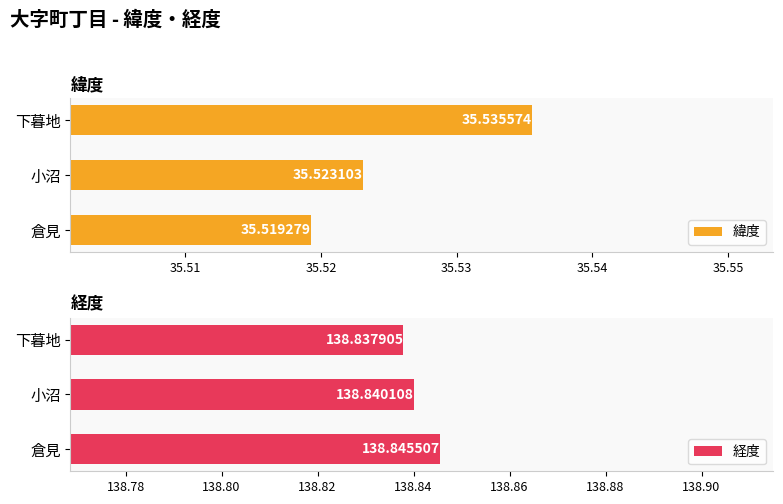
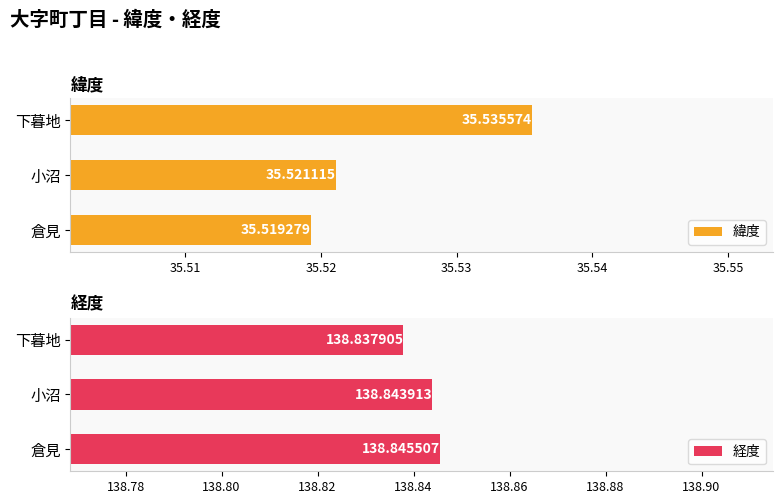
緯度, 小沼: 35.523103 -> 35.521115
経度, 小沼: 138.840108 -> 138.843913
